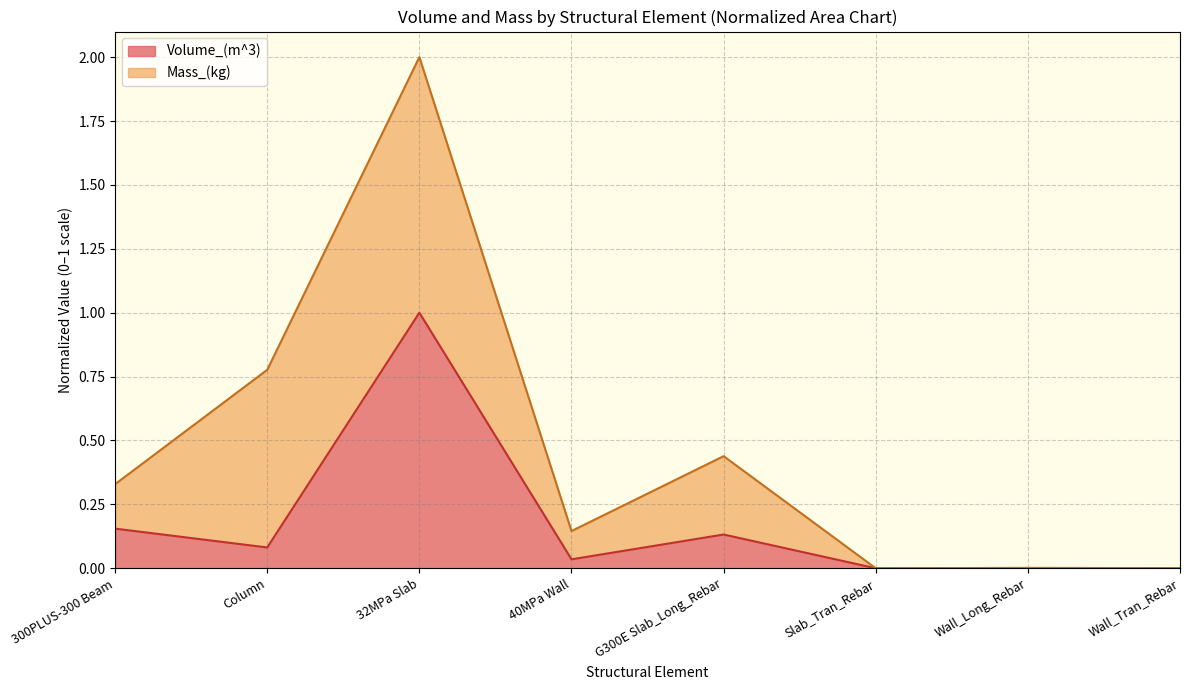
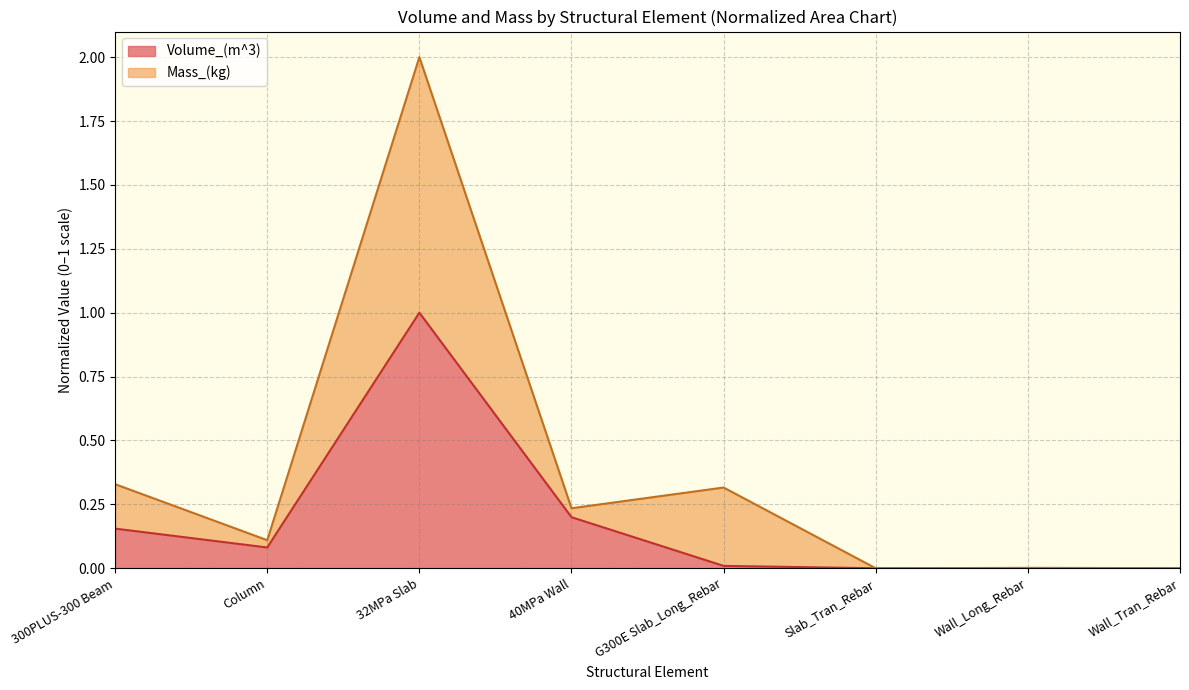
Mass_(kg), Column: 0.70 -> 0.03
Volume_(m^3), 40MPa Wall: 0.04 -> 0.20
Mass_(kg), 40MPa Wall: 0.11 -> 0.04
Volume_(m^3), G300E Slab_Long_Rebar: 0.13 -> 0.01
